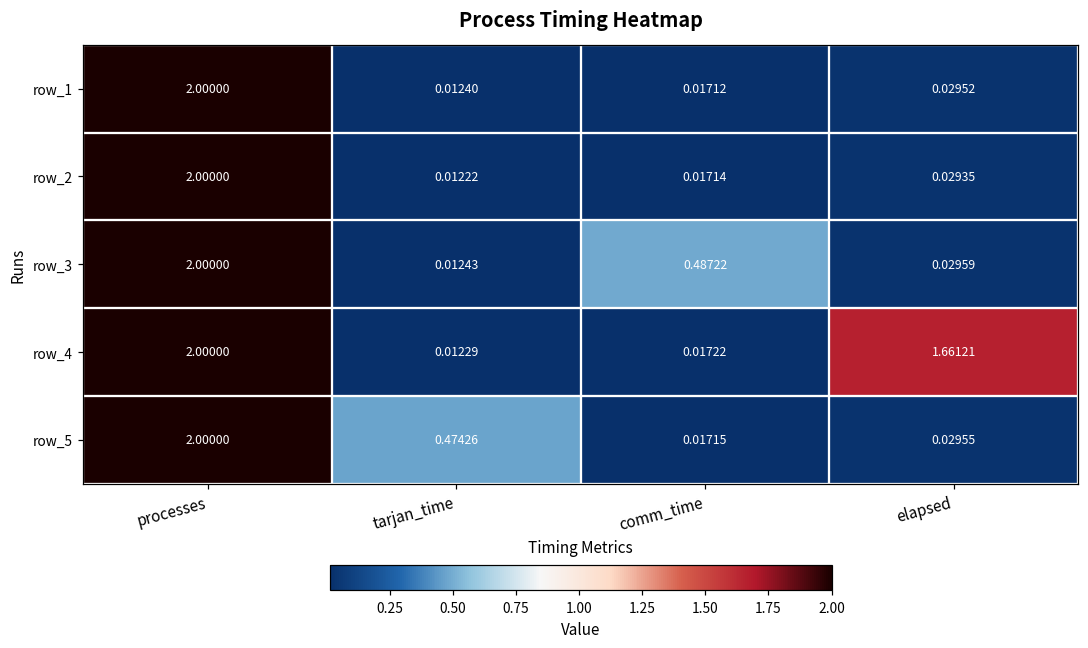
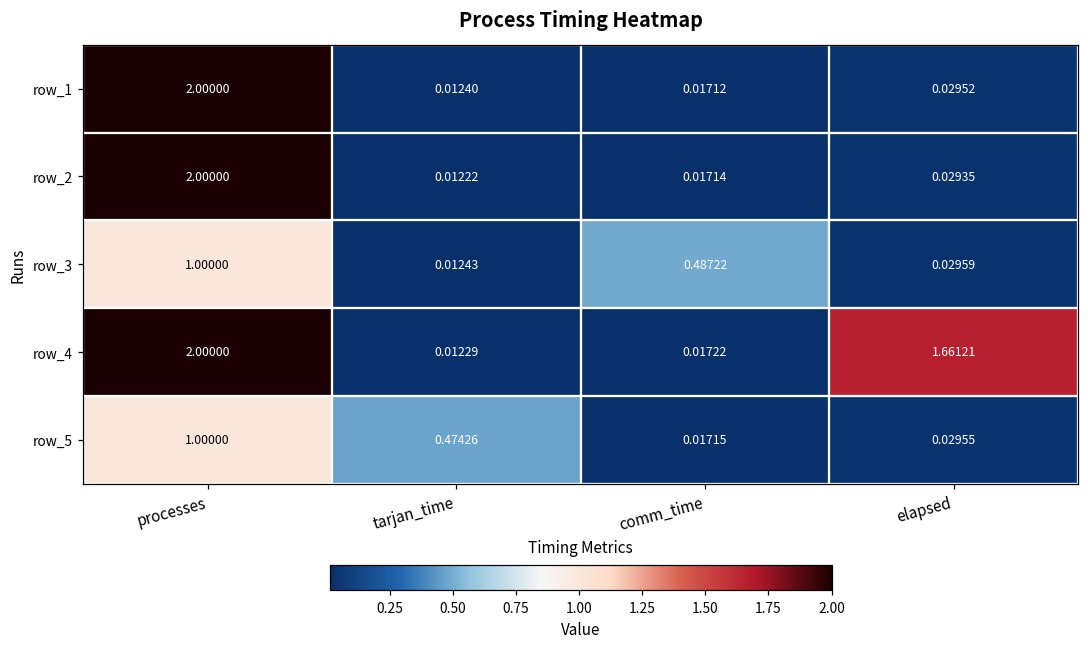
row_3, processes: 2.00000 -> 1.00000
row_5, processes: 2.00000 -> 1.00000
